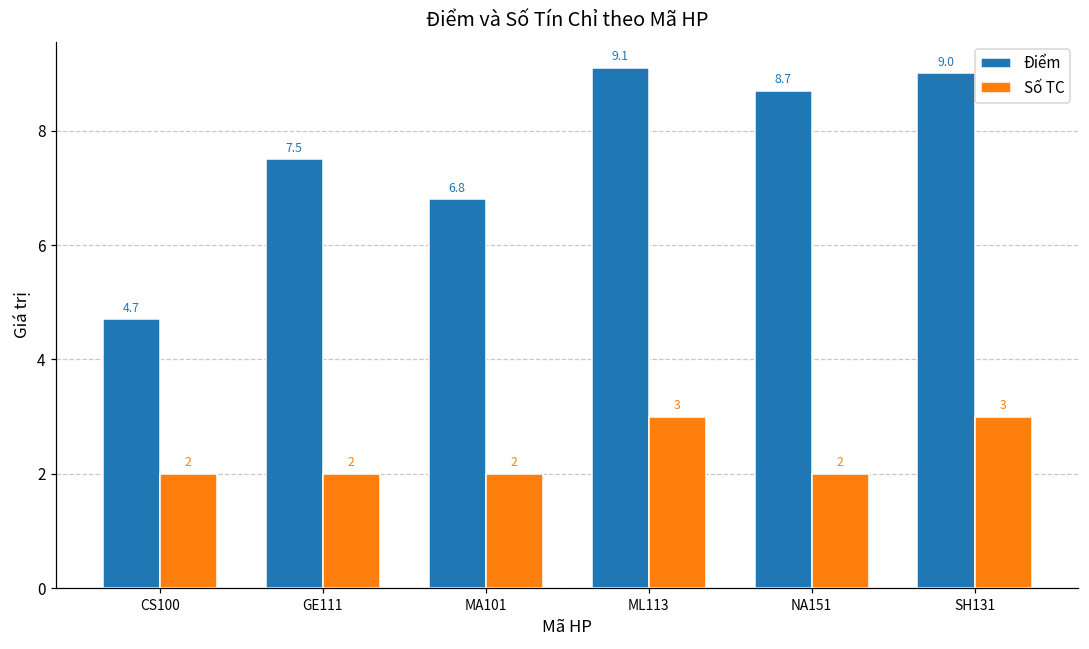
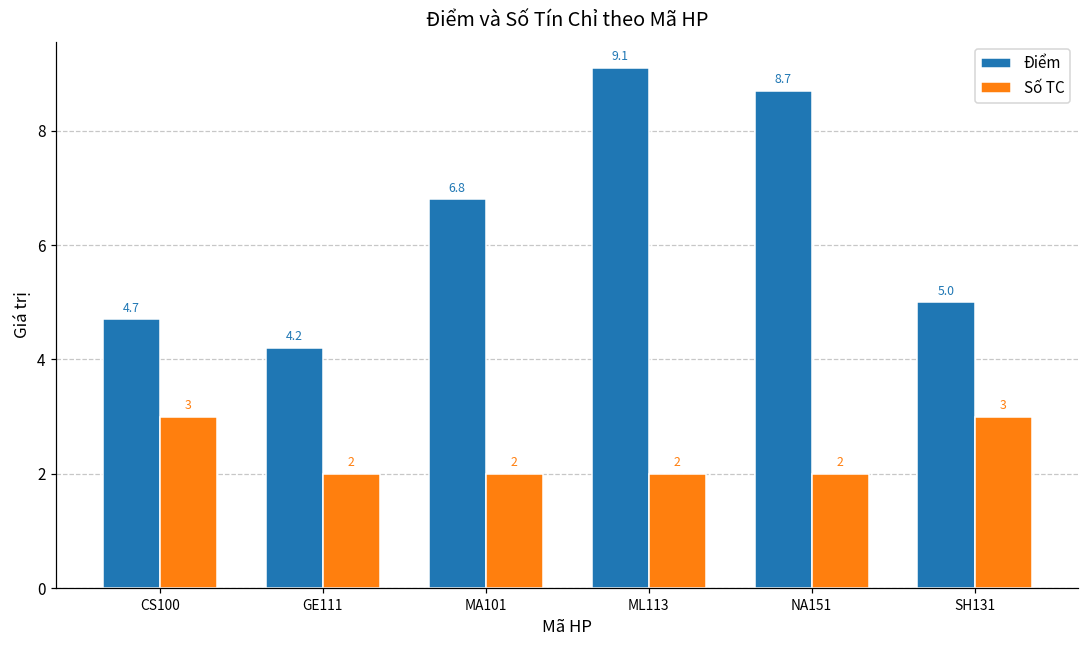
Số TC, CS100: 2 -> 3
Điểm, GE111: 7.5 -> 4.2
Số TC, ML113: 3 -> 2
Điểm, SH131: 9.0 -> 5.0
